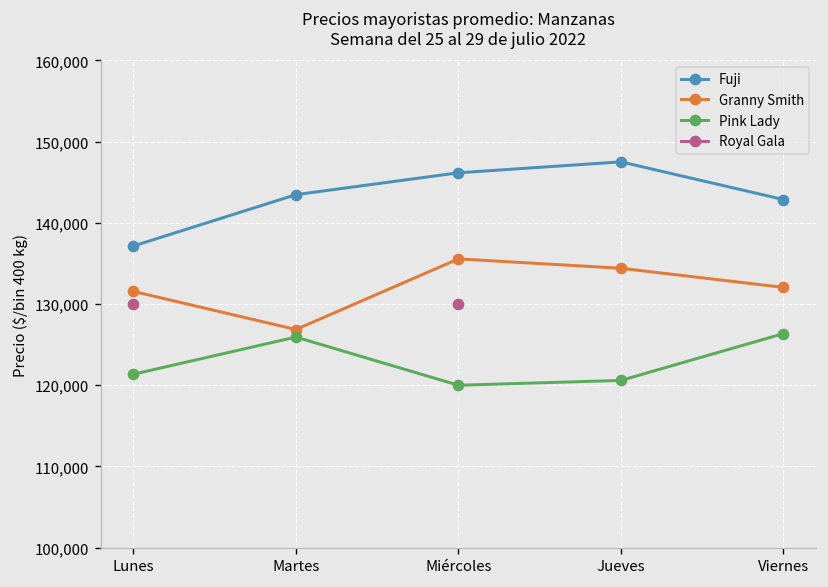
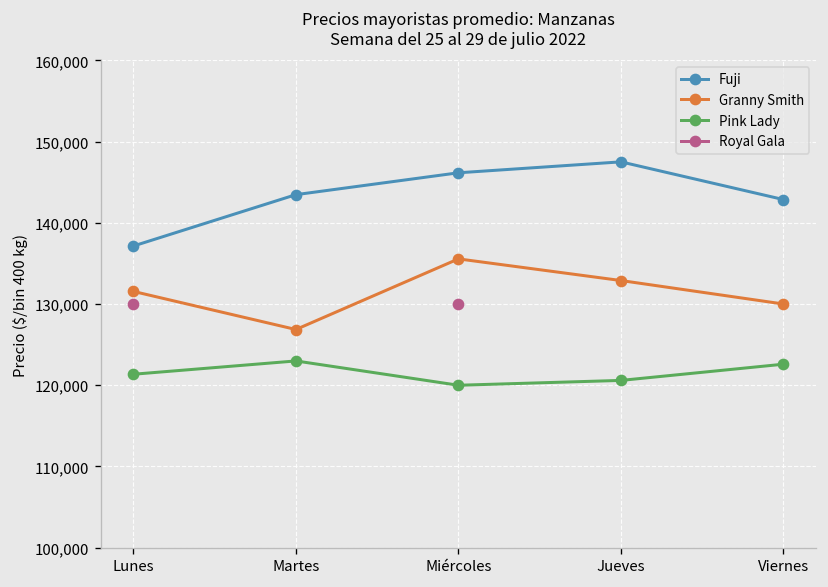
Pink Lady, Martes: 126,000 -> 123,000
Granny Smith, Jueves: 134,000 -> 133,000
Granny Smith, Viernes: 132,000 -> 130,000
Pink Lady, Viernes: 126,000 -> 123,000
